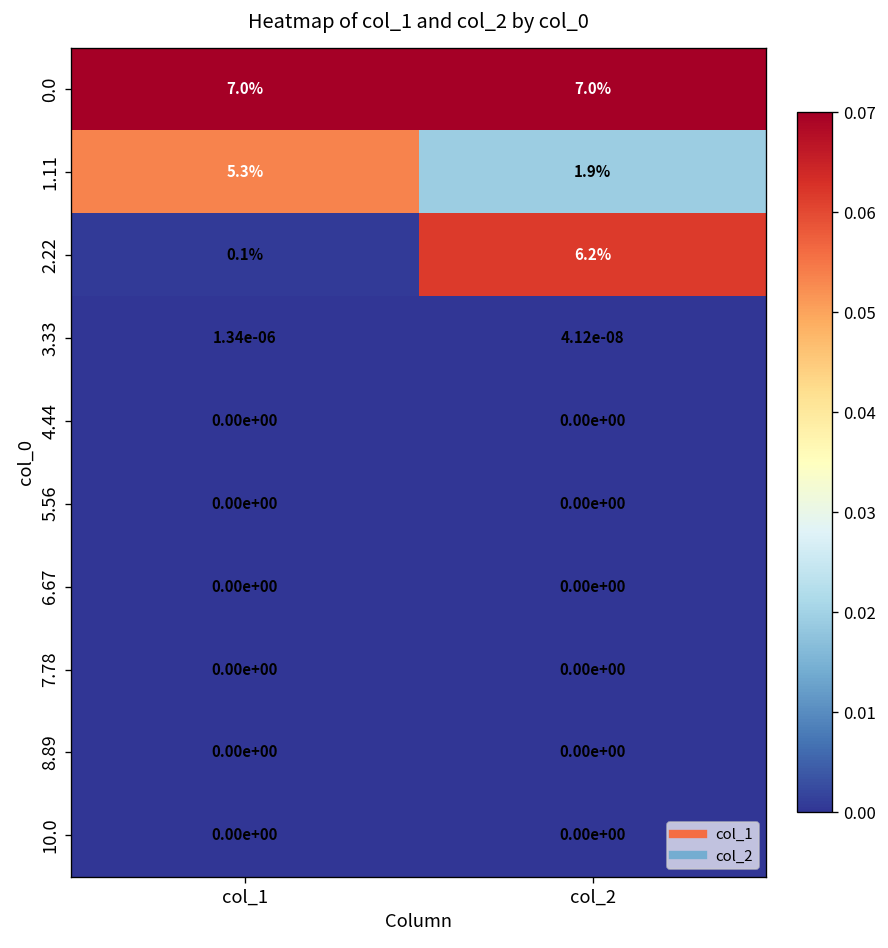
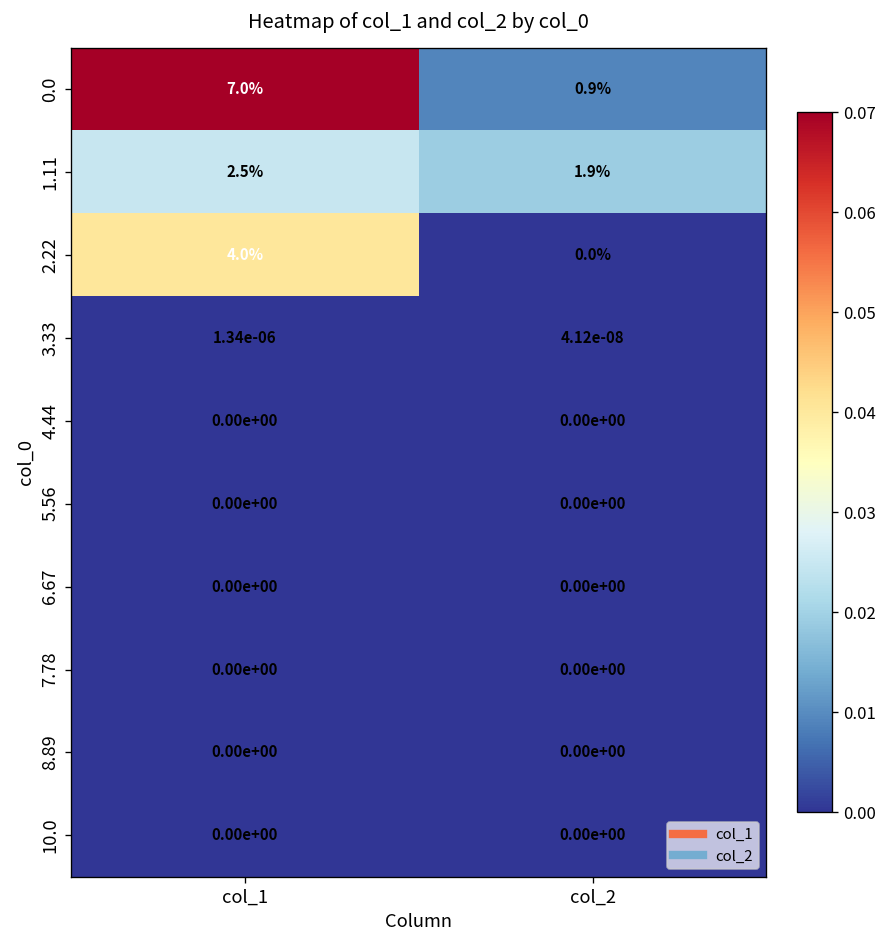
0.0, col_2: 7.0% -> 0.9%
1.11, col_1: 5.3% -> 2.5%
2.22, col_1: 0.1% -> 4.0%
2.22, col_2: 6.2% -> 0.0%
